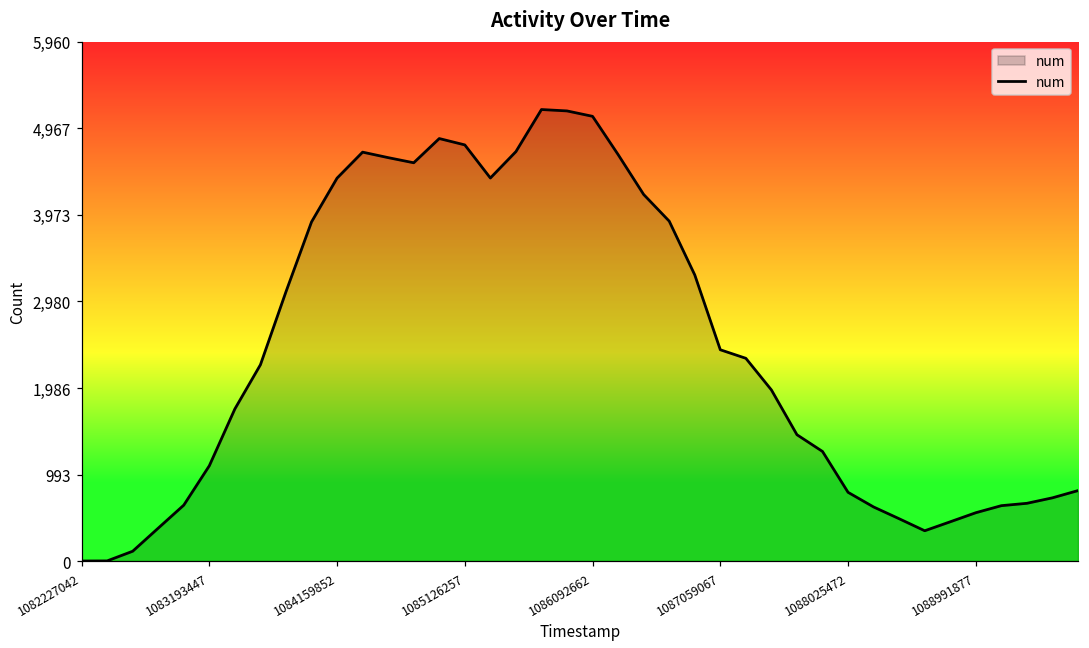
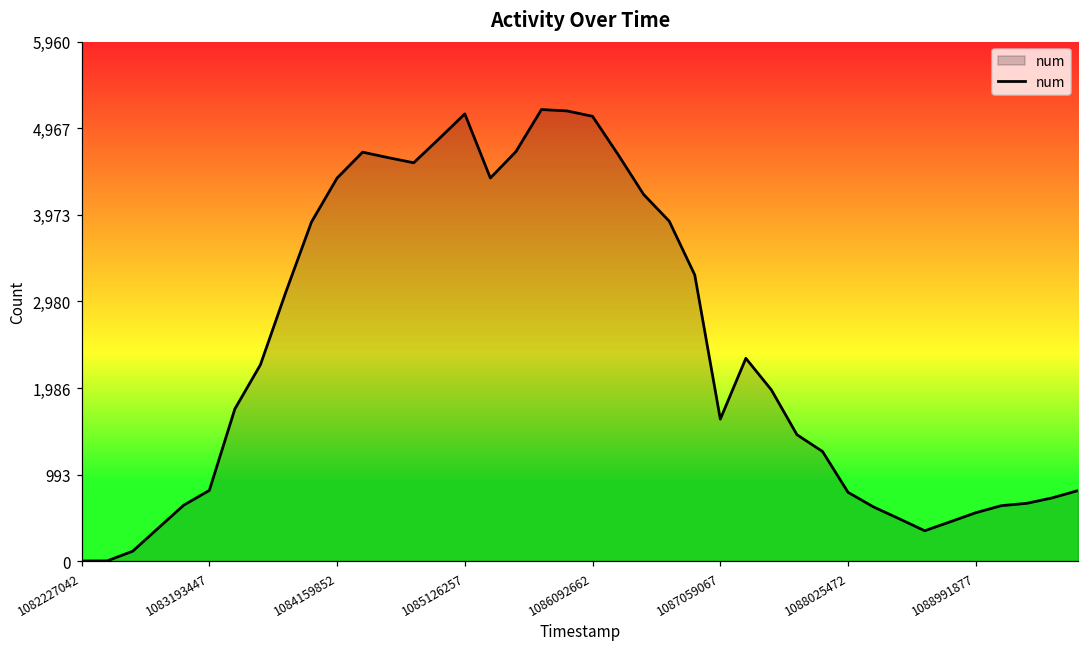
1083193447: 1,100 -> 800
1085126257: 4,800 -> 5,100
1087059067: 2,400 -> 1,600
